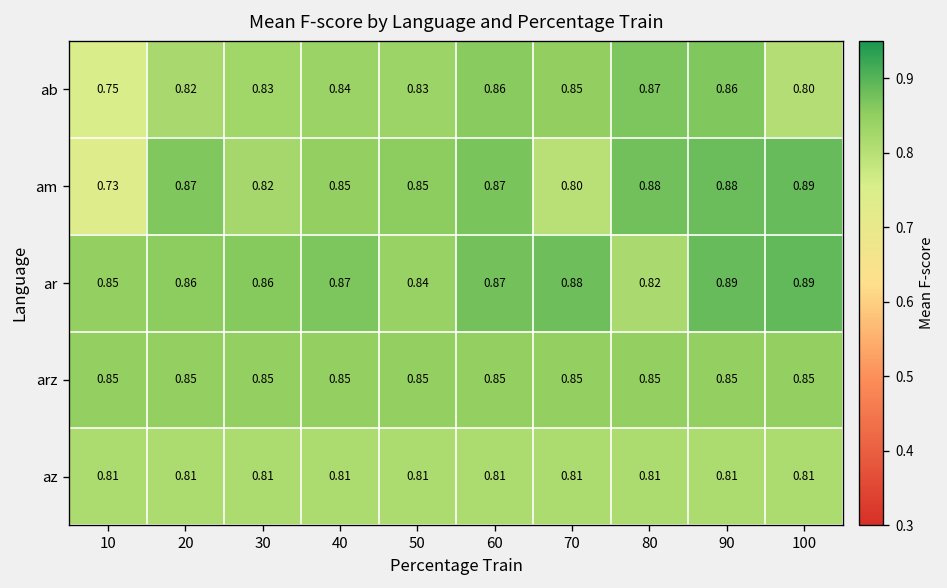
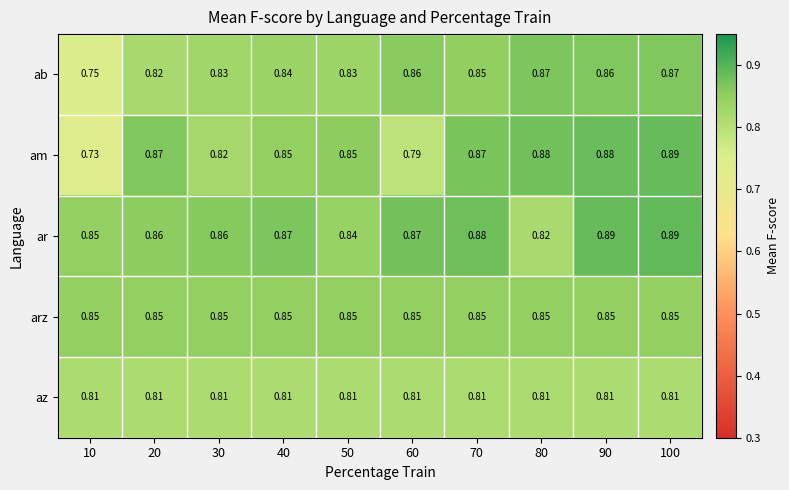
ab, 100: 0.80 -> 0.87
am, 60: 0.87 -> 0.79
am, 70: 0.80 -> 0.87
